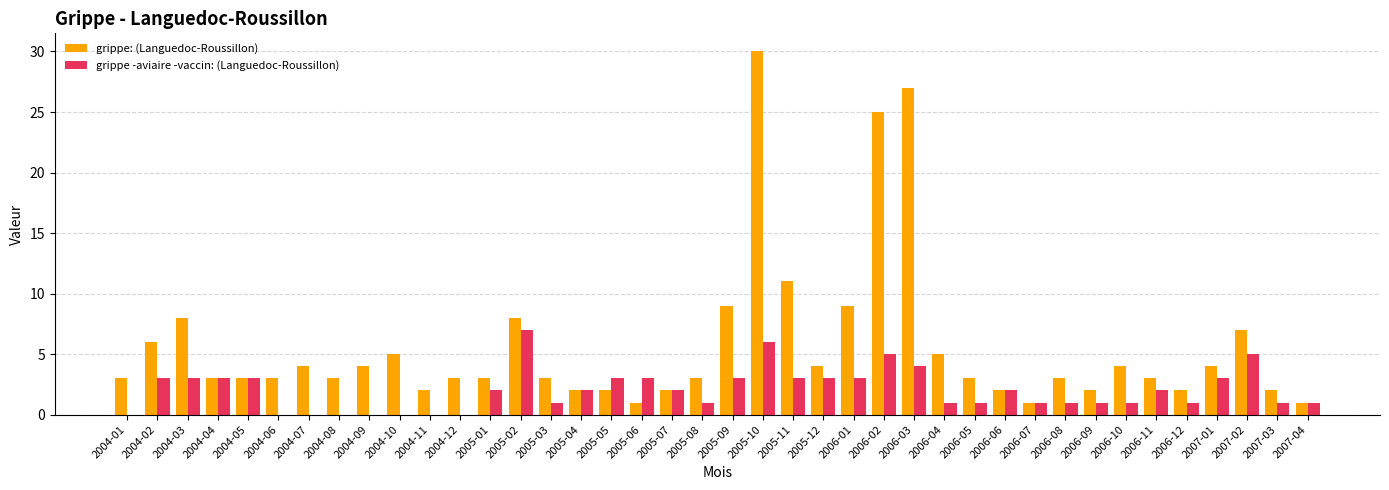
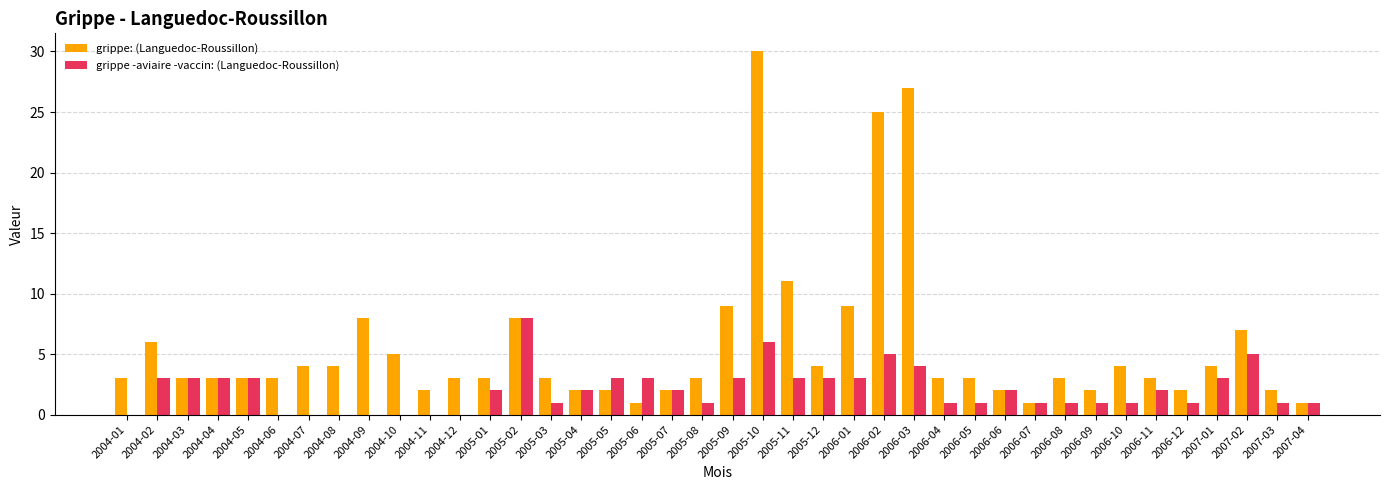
grippe: (Languedoc-Roussillon), 2004-03: 8 -> 3
grippe: (Languedoc-Roussillon), 2004-08: 3 -> 4
grippe: (Languedoc-Roussillon), 2004-09: 4 -> 8
grippe -aviaire -vaccin: (Languedoc-Roussillon), 2005-02: 7 -> 8
grippe: (Languedoc-Roussillon), 2006-04: 5 -> 3
